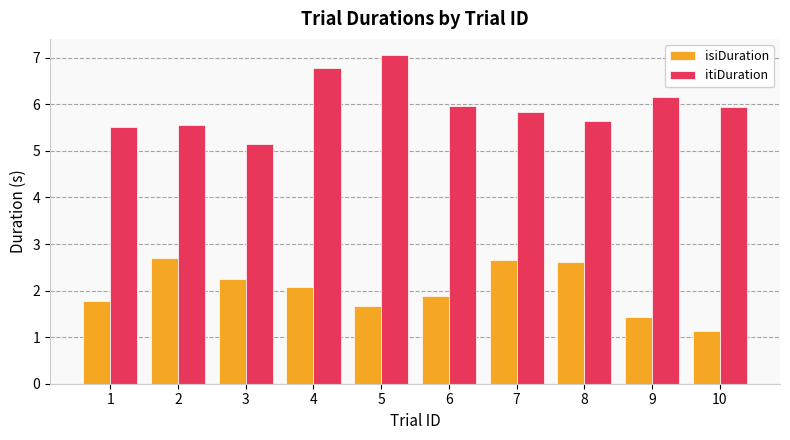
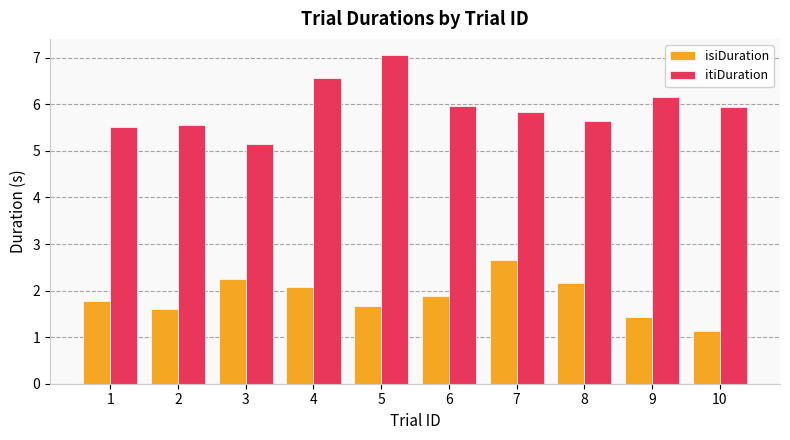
isiDuration, 2: 2.7 -> 1.6
itiDuration, 4: 6.8 -> 6.6
isiDuration, 8: 2.6 -> 2.2
